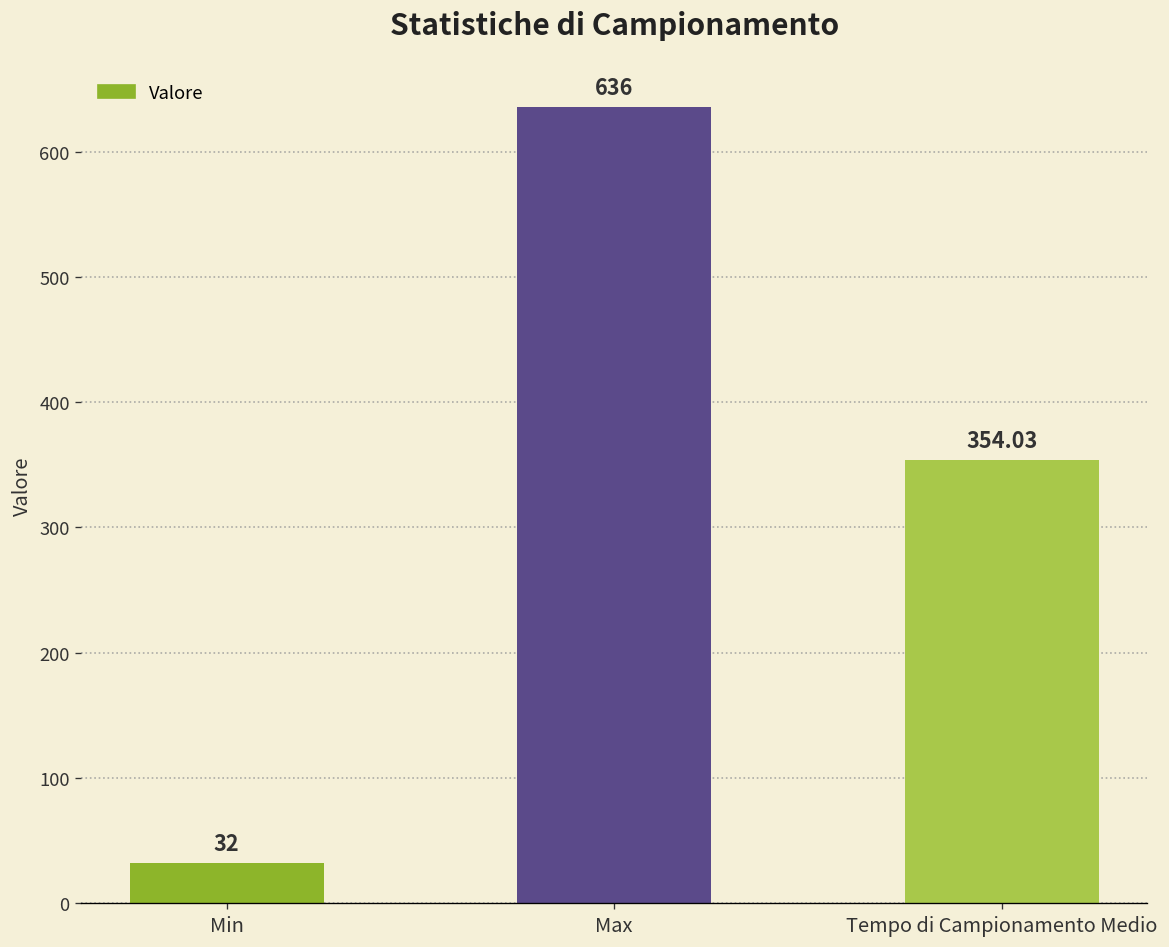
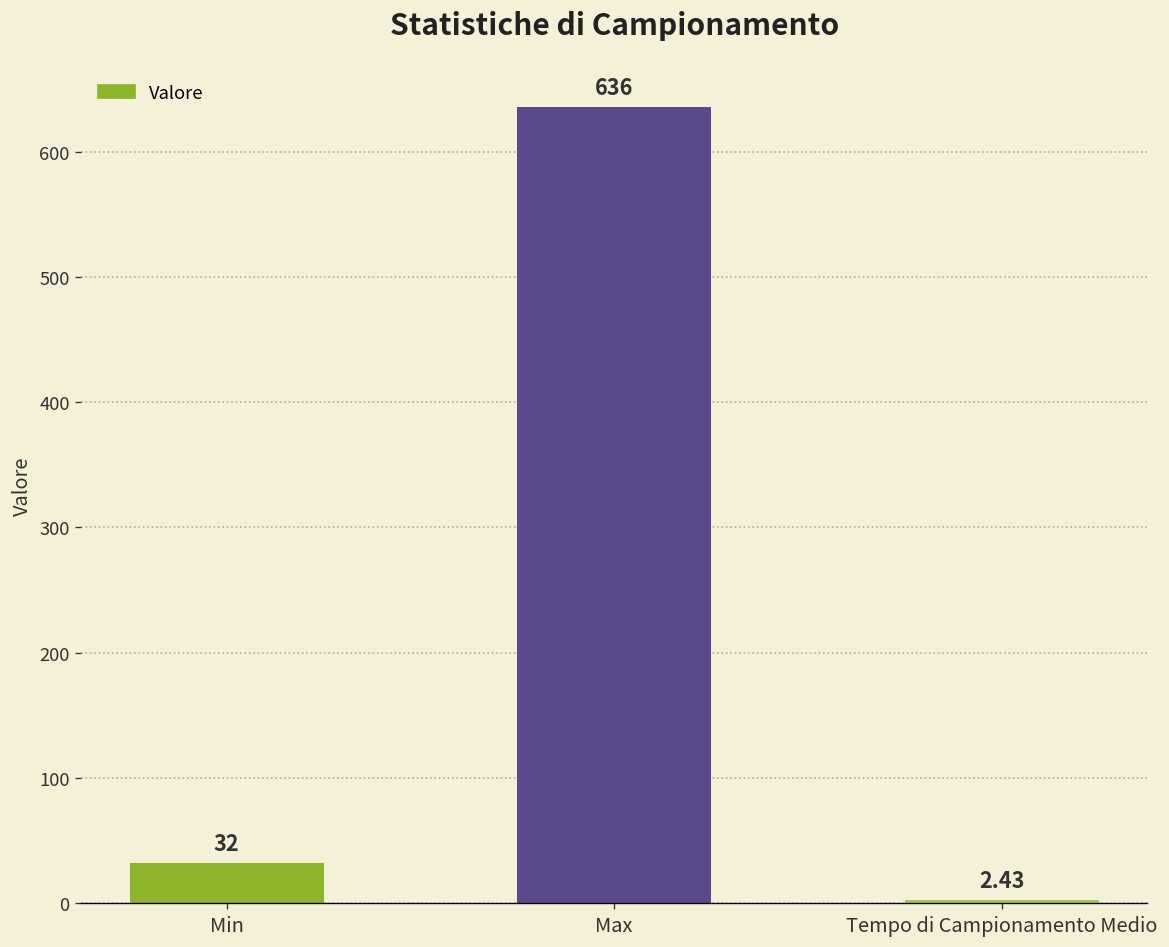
Tempo di Campionamento Medio: 354.03 -> 2.43
